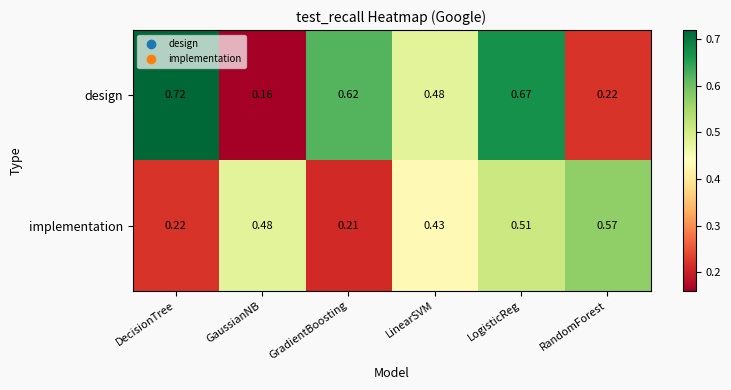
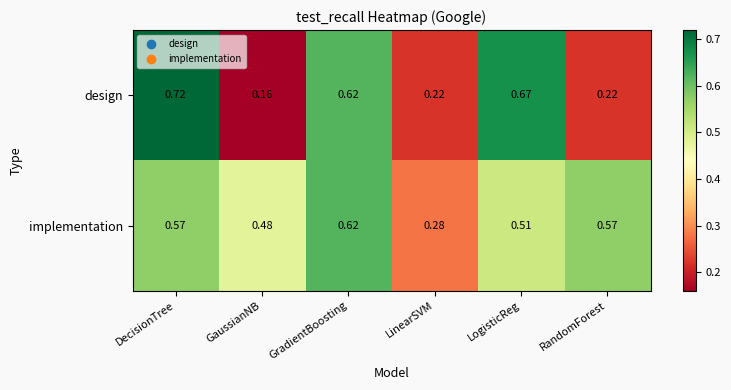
design, LinearSVM: 0.48 -> 0.22
implementation, DecisionTree: 0.22 -> 0.57
implementation, GradientBoosting: 0.21 -> 0.62
implementation, LinearSVM: 0.43 -> 0.28
